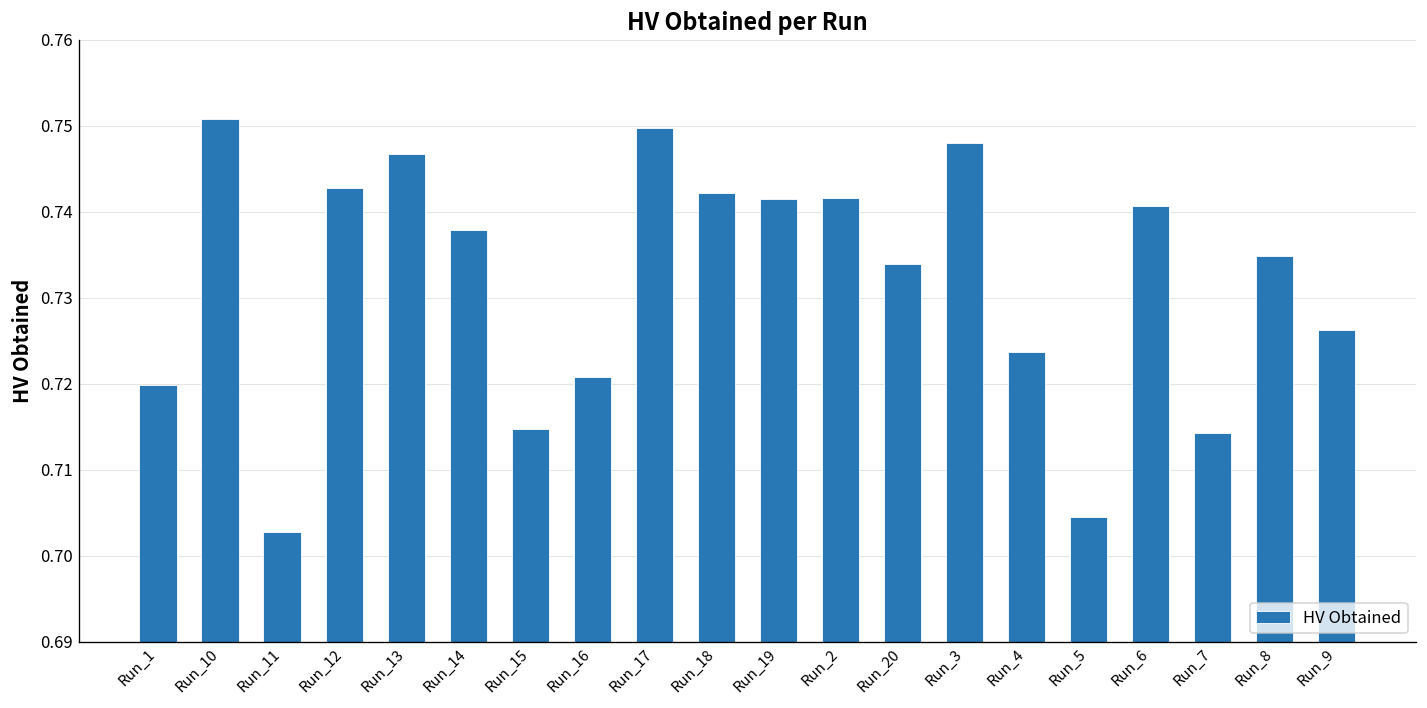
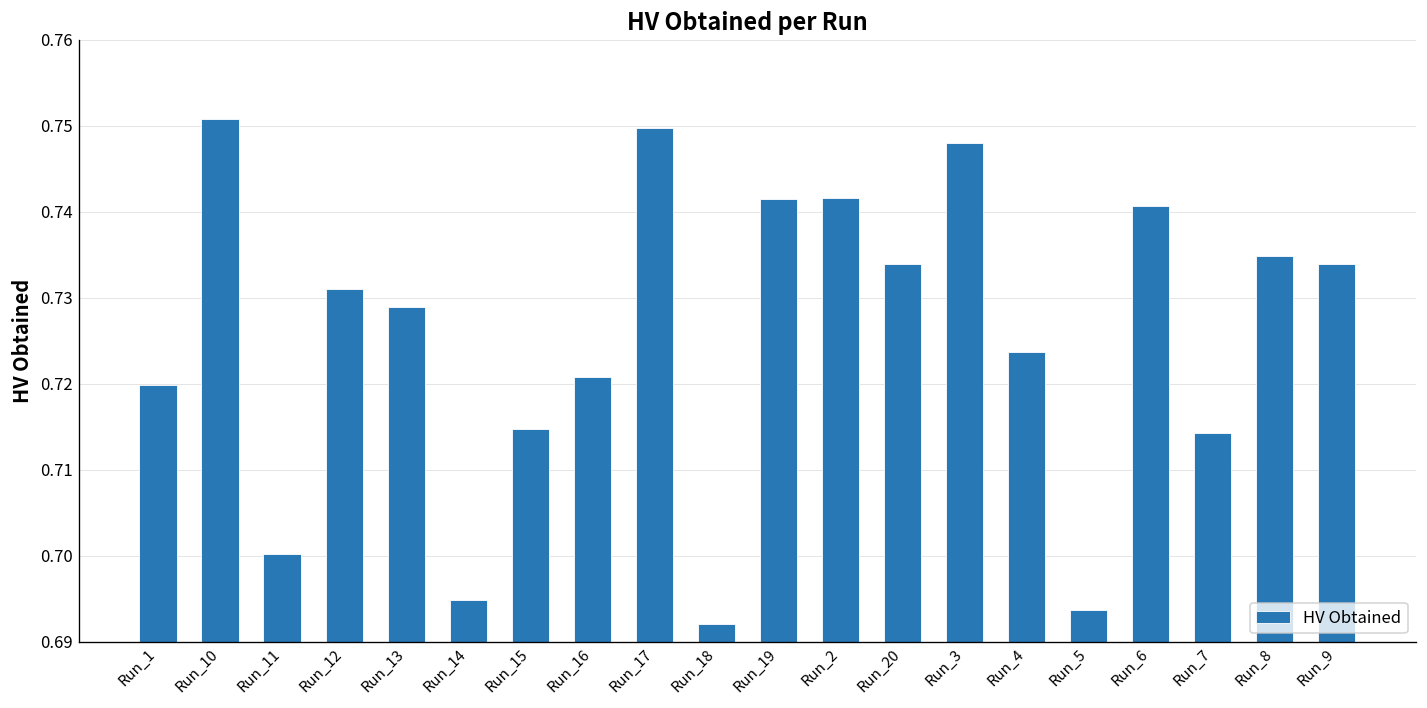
Run_11: 0.703 -> 0.700
Run_12: 0.743 -> 0.731
Run_13: 0.747 -> 0.729
Run_14: 0.738 -> 0.695
Run_18: 0.742 -> 0.692
Run_5: 0.705 -> 0.694
Run_9: 0.726 -> 0.734
